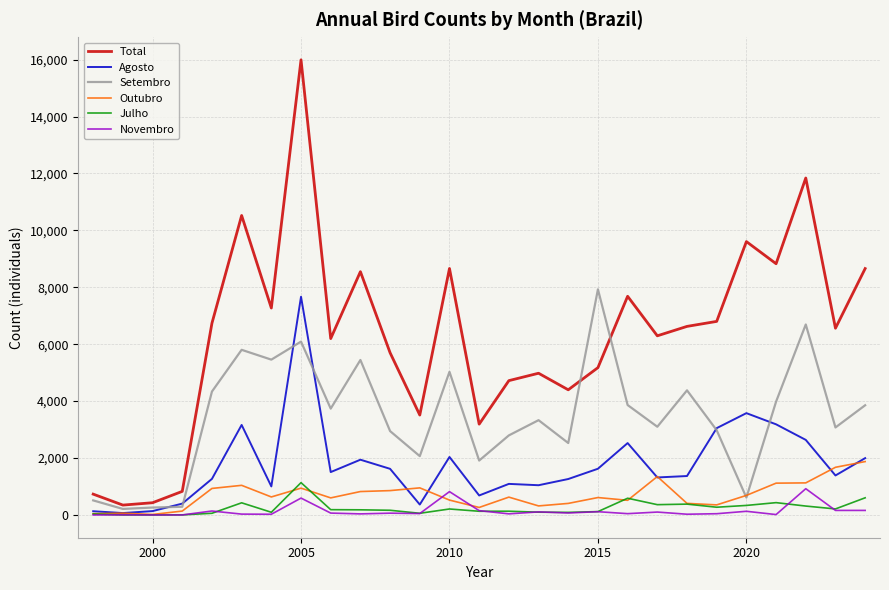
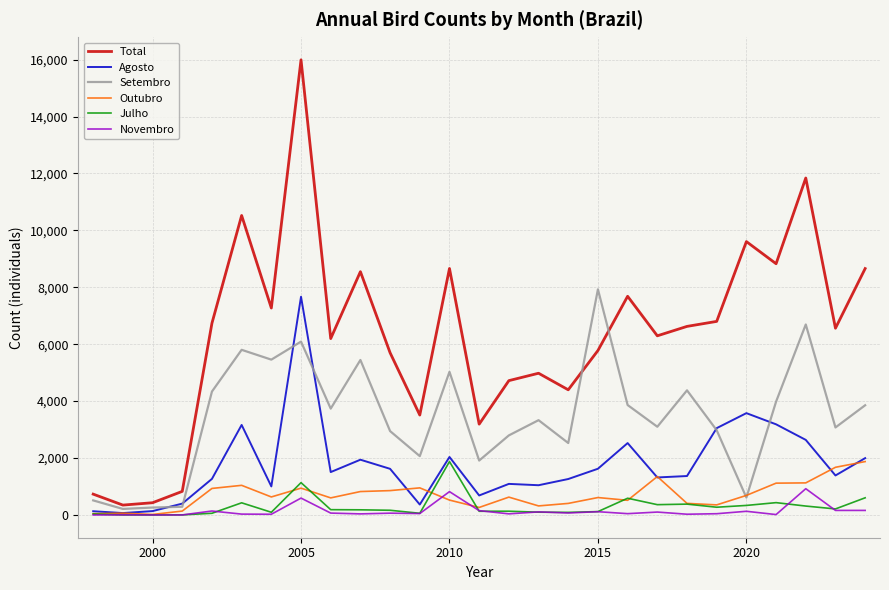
Julho, 2010: 200 -> 1,900
Total, 2015: 5,200 -> 5,800
